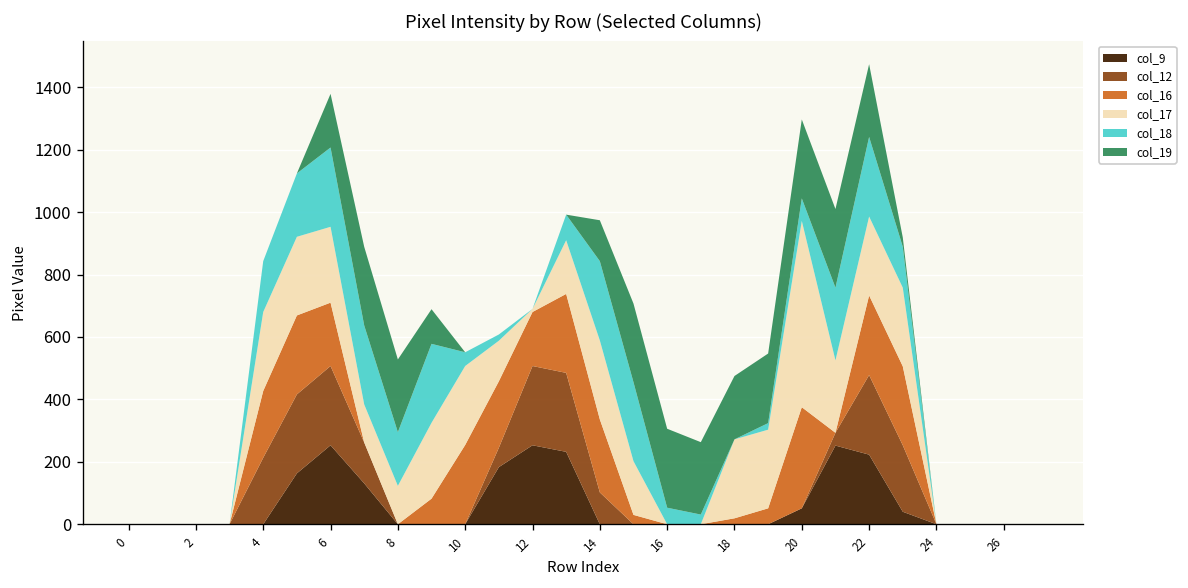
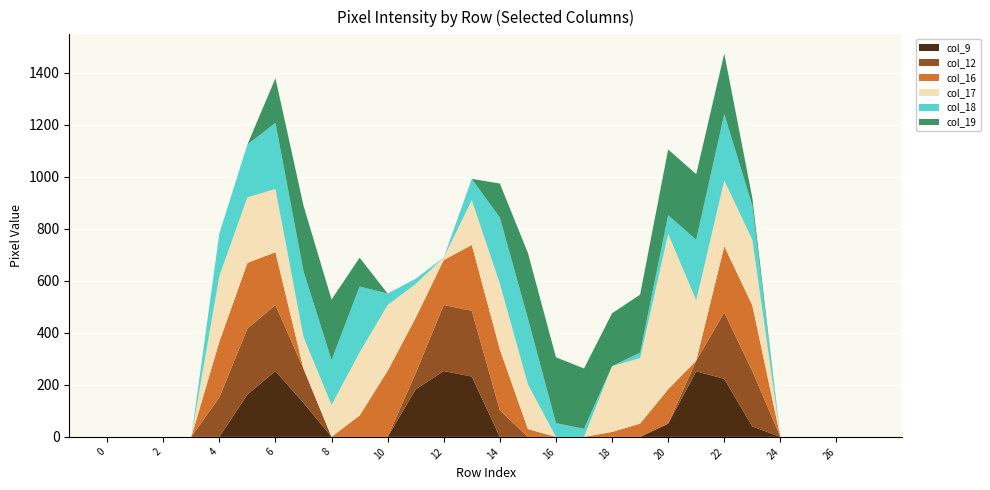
col_12, 4: 210 -> 150
col_16, 20: 320 -> 130
